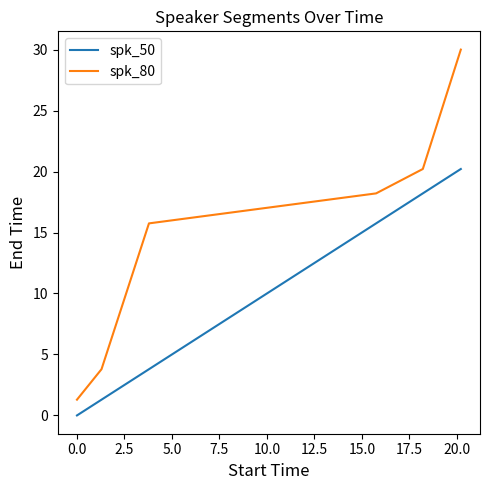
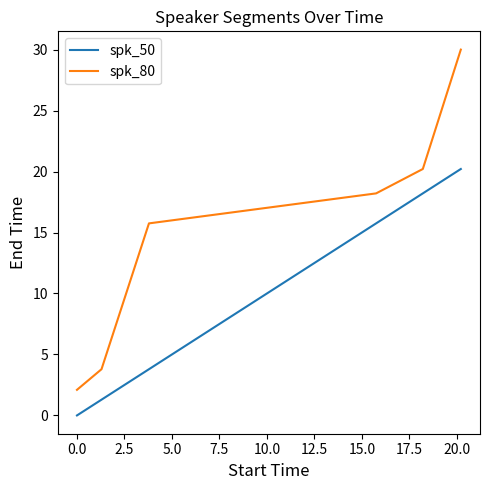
spk_80, 0.0: 1.3 -> 2.1
